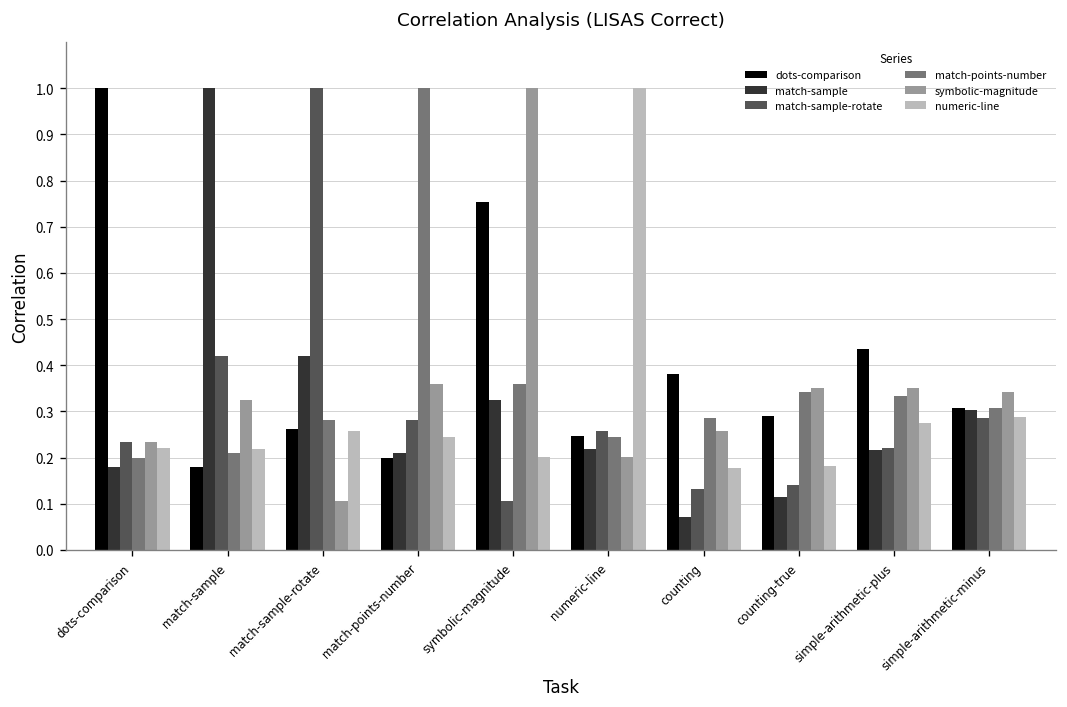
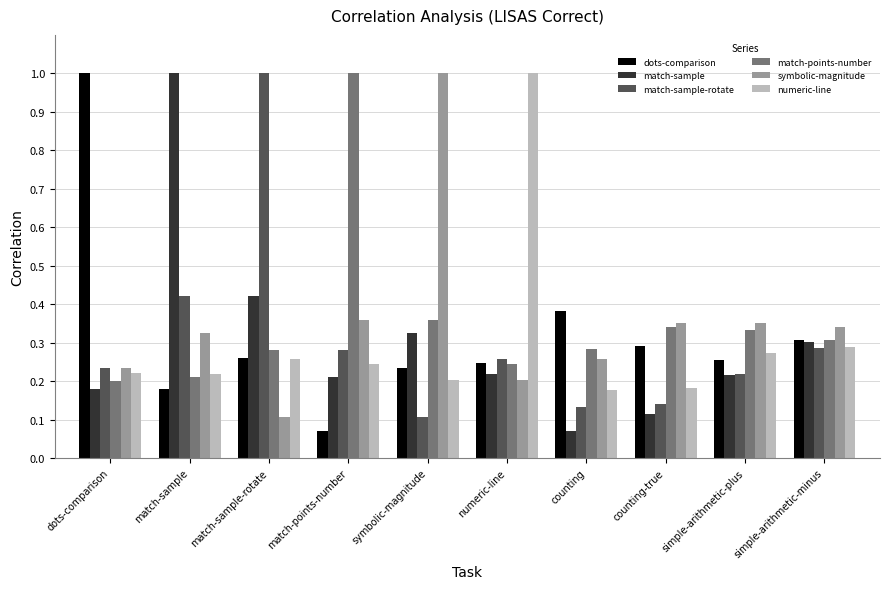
dots-comparison, match-points-number: 0.20 -> 0.07
dots-comparison, symbolic-magnitude: 0.75 -> 0.23
dots-comparison, simple-arithmetic-plus: 0.43 -> 0.25
